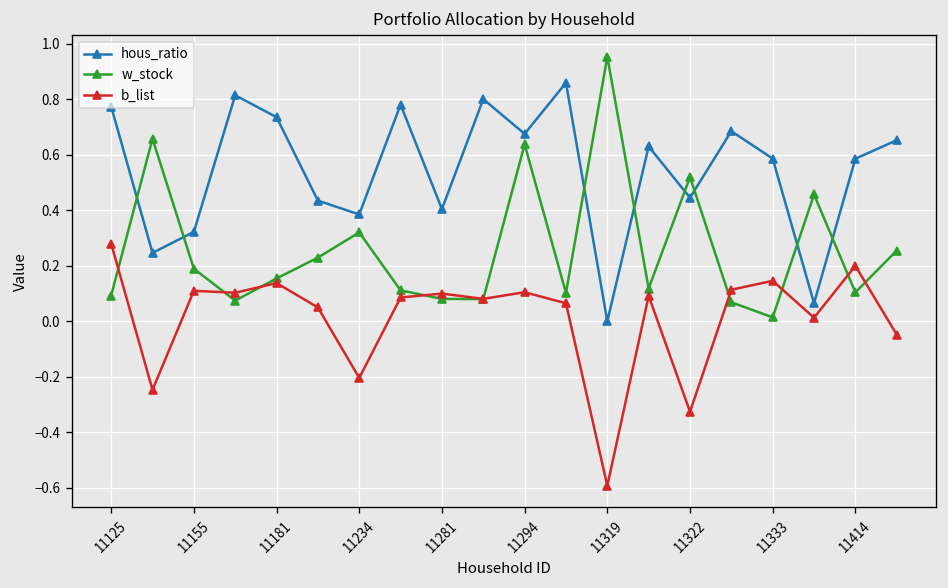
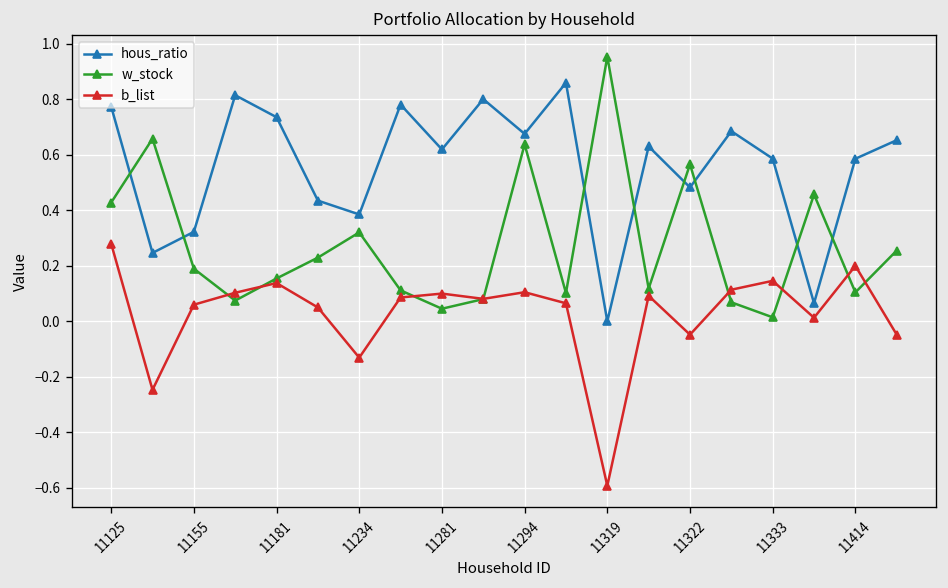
w_stock, 11125: 0.09 -> 0.43
b_list, 11155: 0.11 -> 0.06
b_list, 11234: -0.20 -> -0.13
hous_ratio, 11281: 0.40 -> 0.62
w_stock, 11281: 0.08 -> 0.05
hous_ratio, 11322: 0.45 -> 0.48
w_stock, 11322: 0.52 -> 0.57
b_list, 11322: -0.33 -> -0.05
